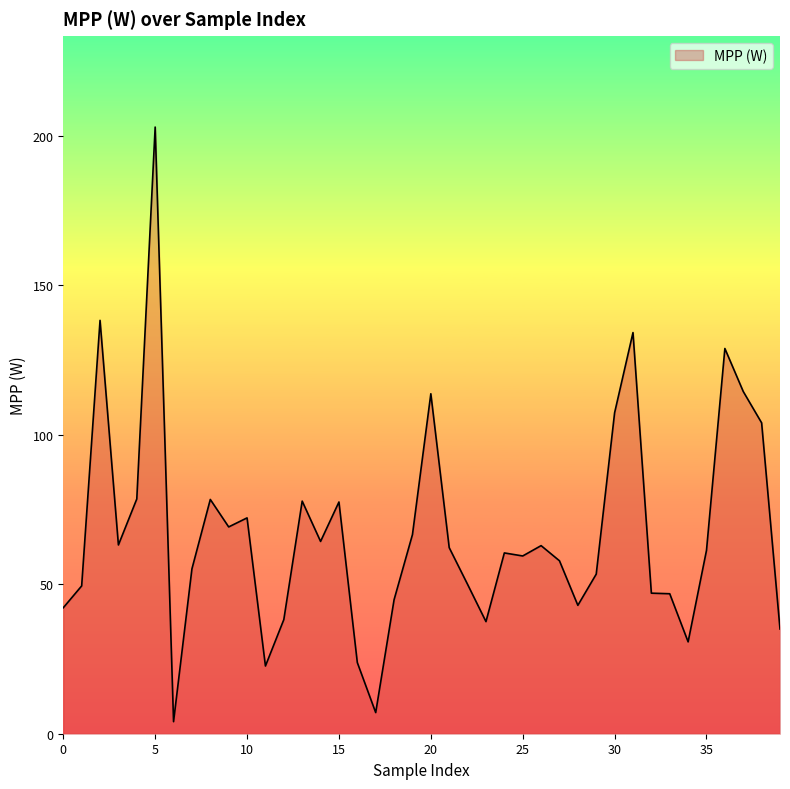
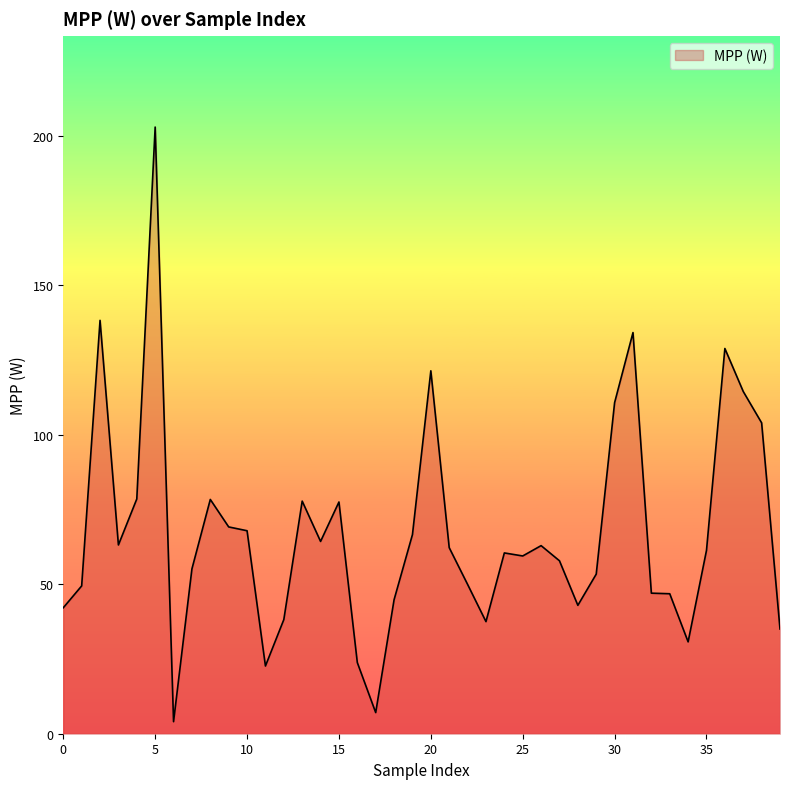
10: 72 -> 68
20: 114 -> 121
30: 107 -> 111
